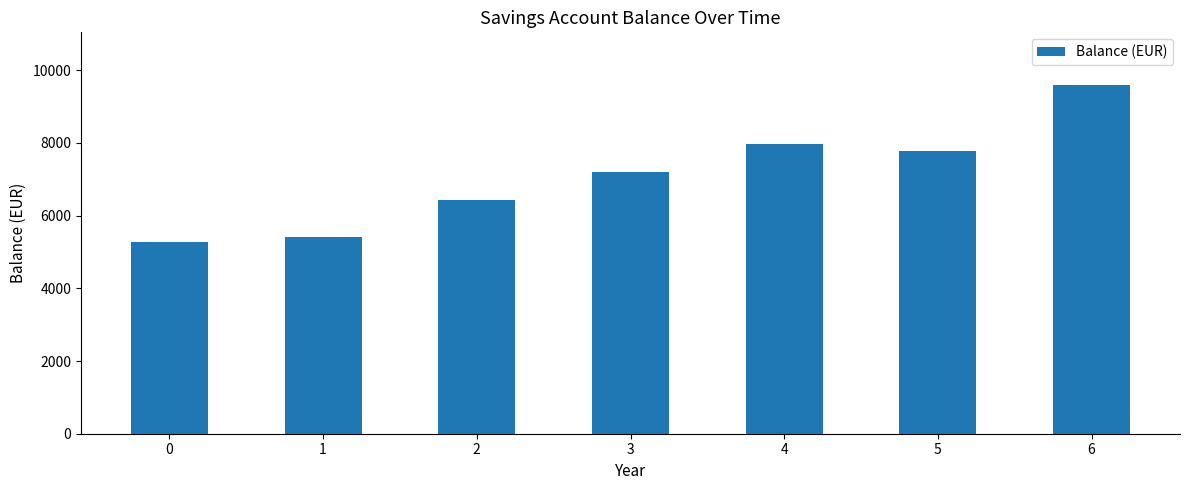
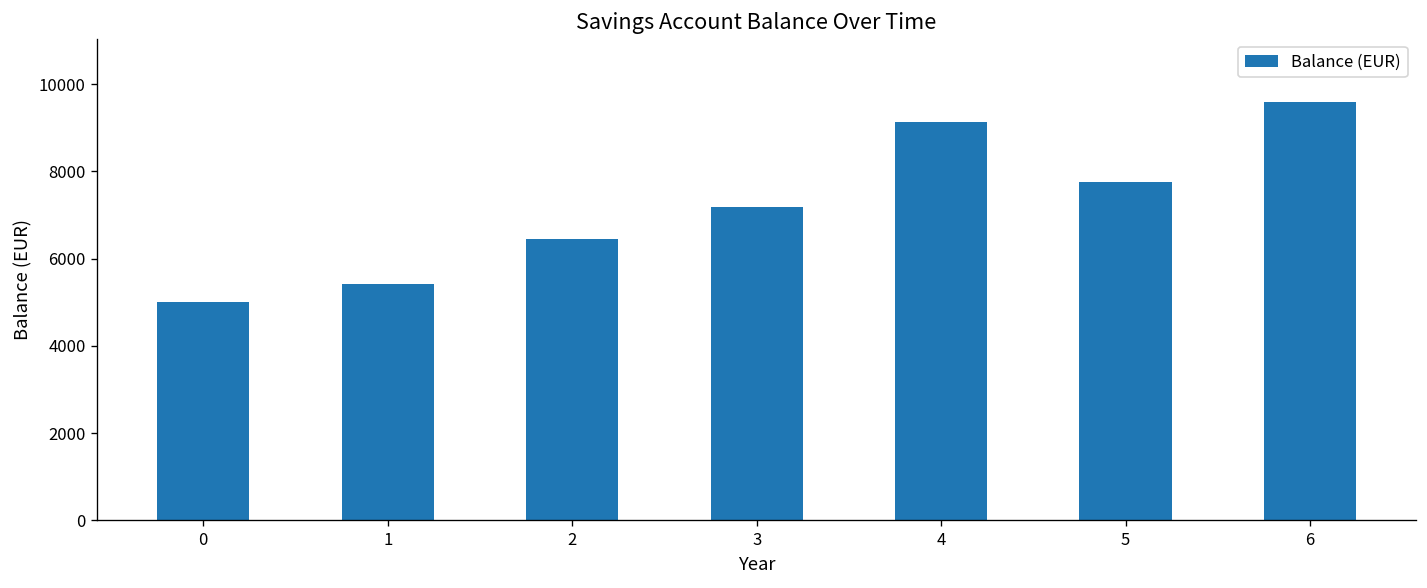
0: 5300 -> 5000
4: 8000 -> 9100
